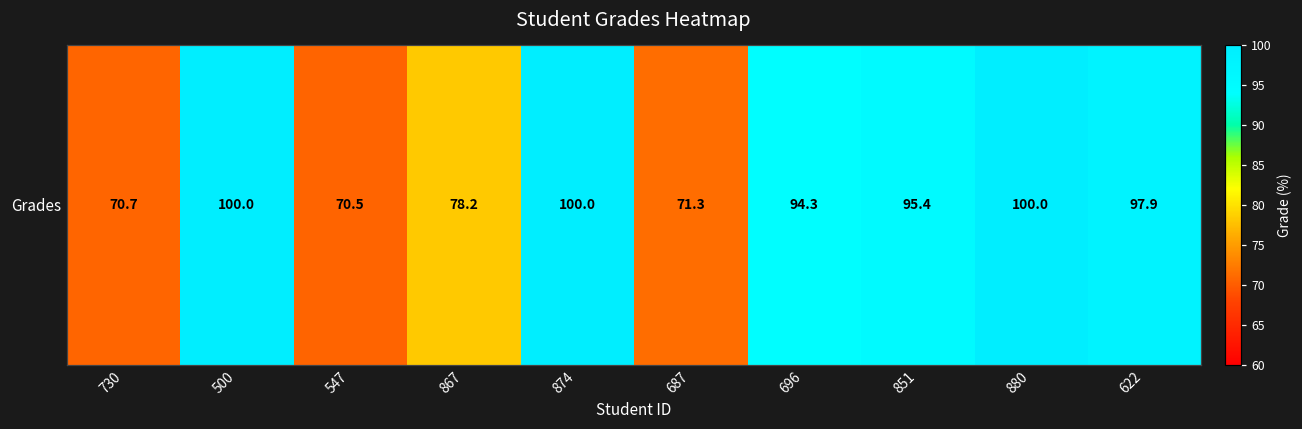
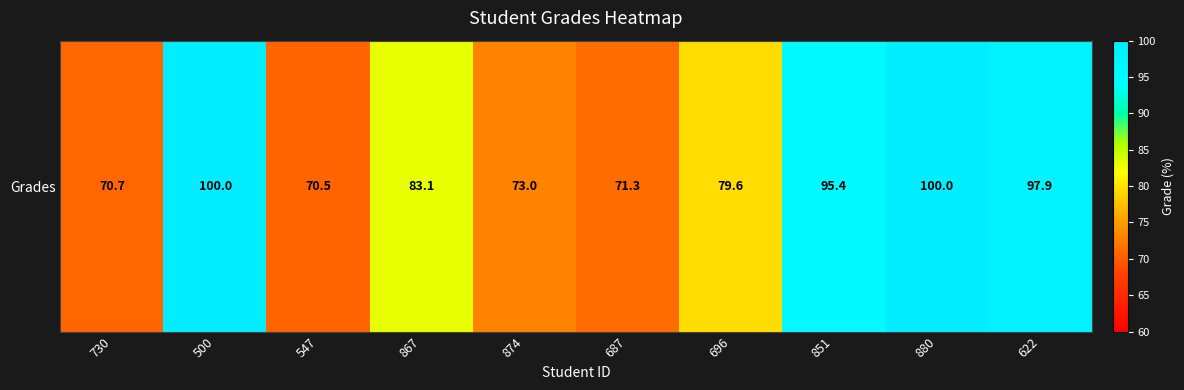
Grades, 867: 78.2 -> 83.1
Grades, 874: 100.0 -> 73.0
Grades, 696: 94.3 -> 79.6
